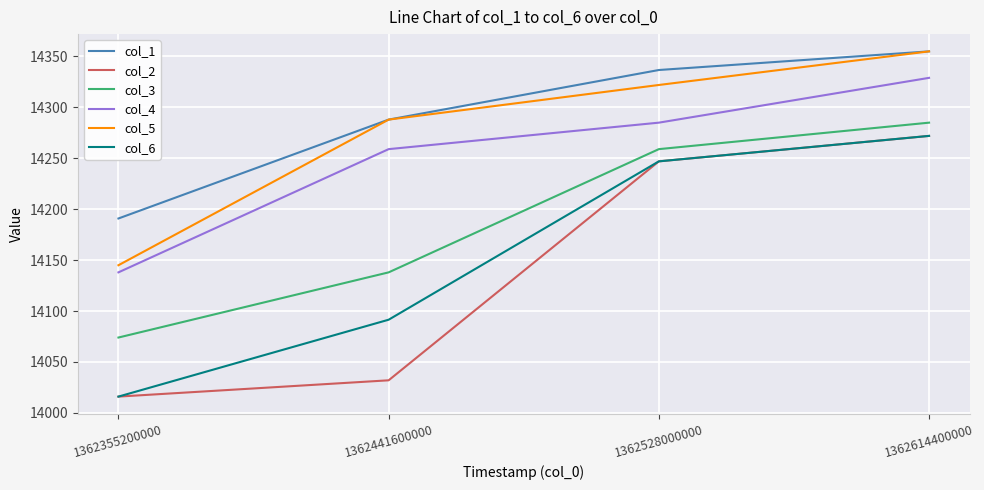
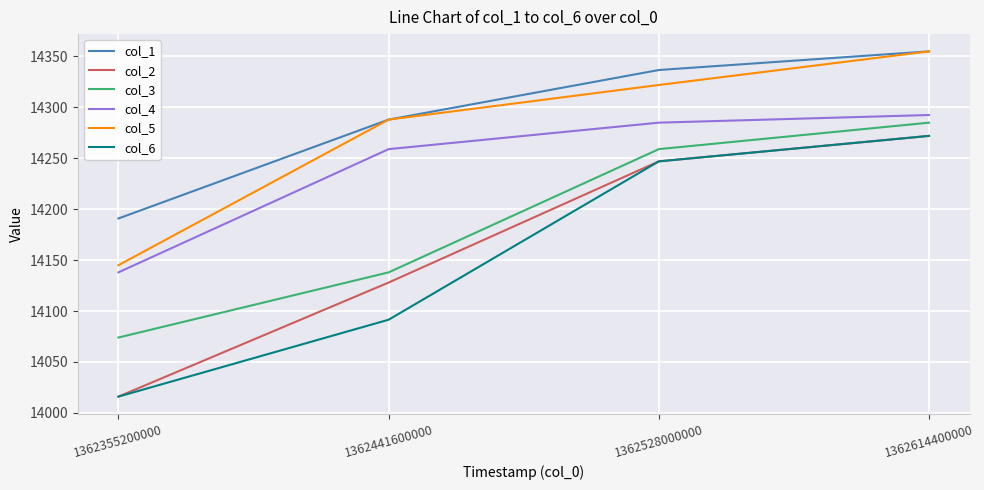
col_2, 1362441600000: 14032 -> 14128
col_4, 1362614400000: 14329 -> 14293
